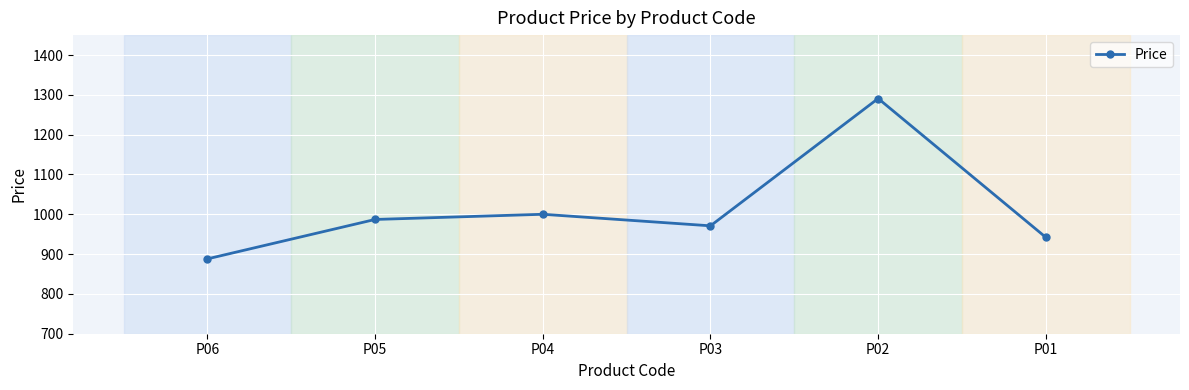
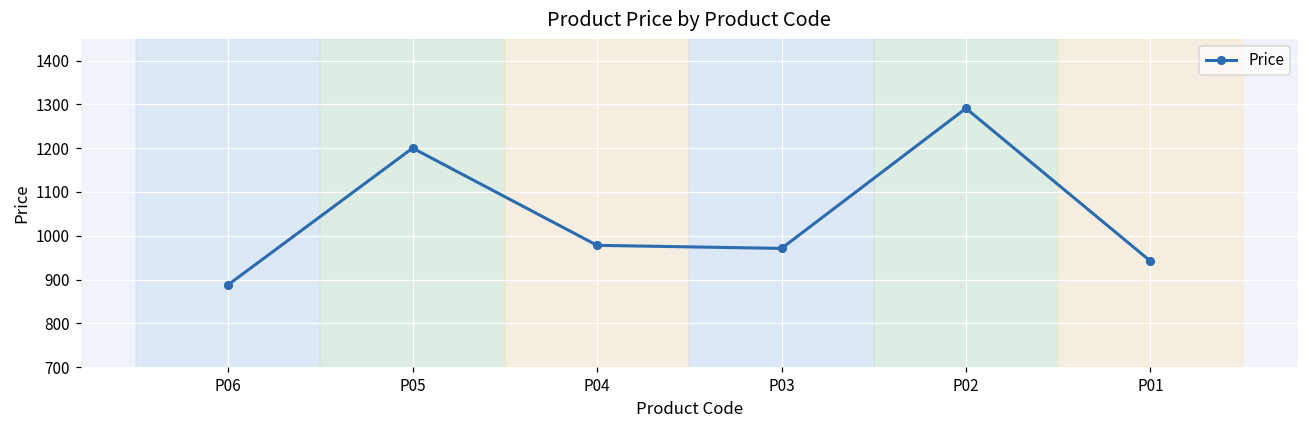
P05: 990 -> 1200
P04: 1000 -> 980
